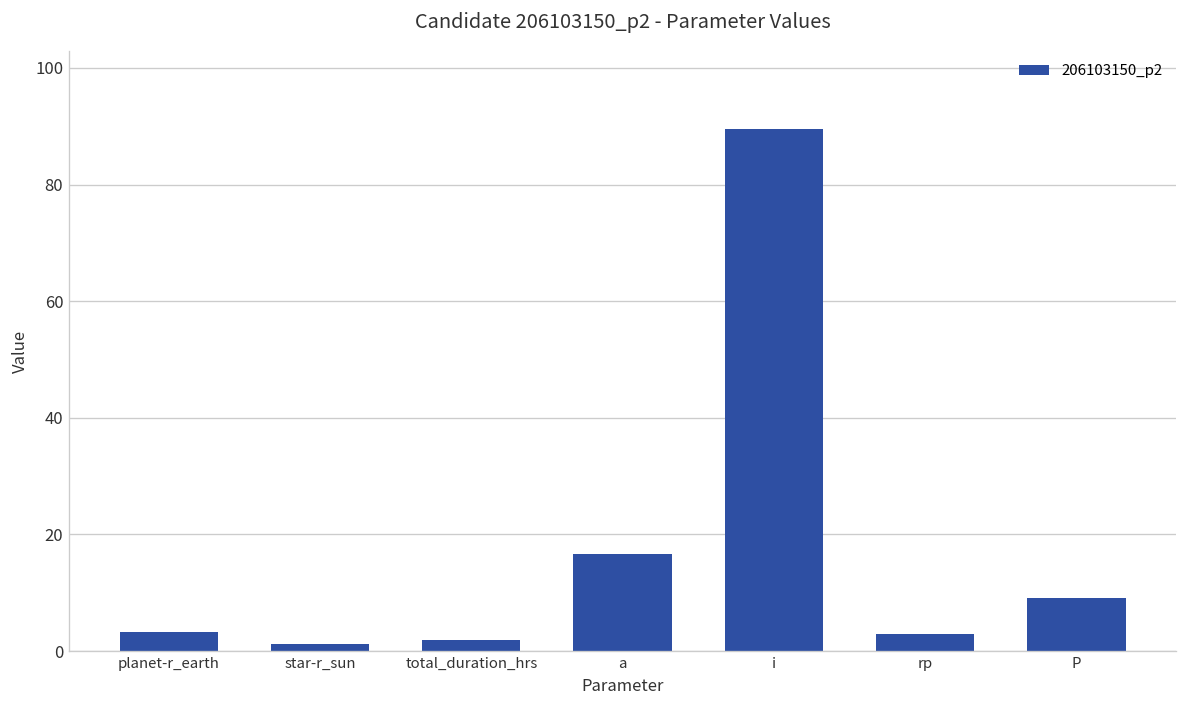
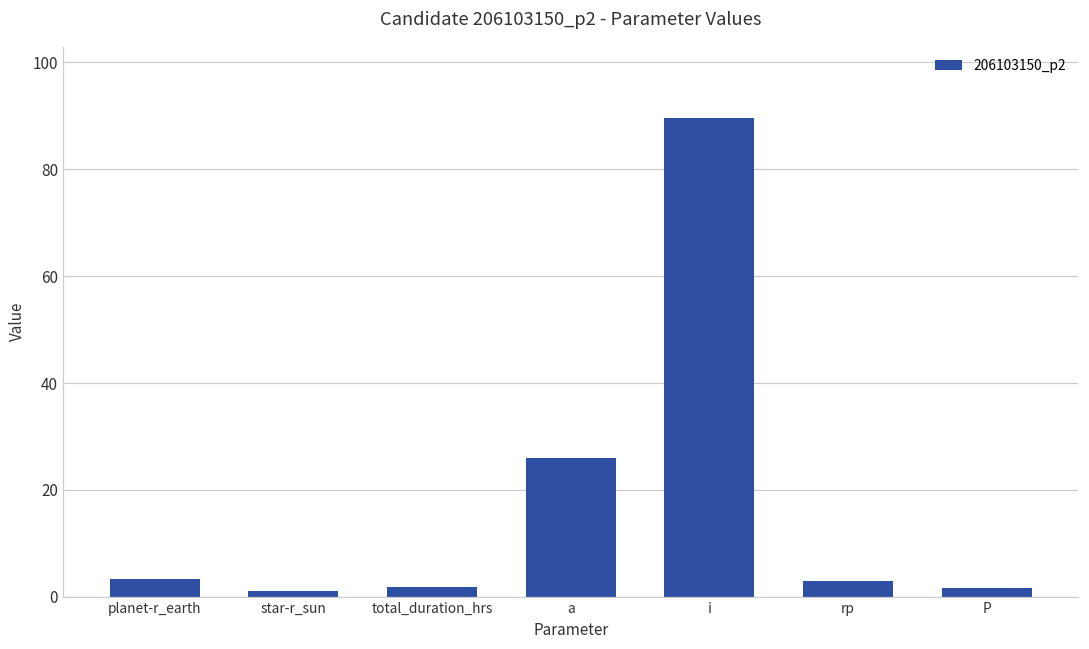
a: 17 -> 26
P: 9 -> 2
